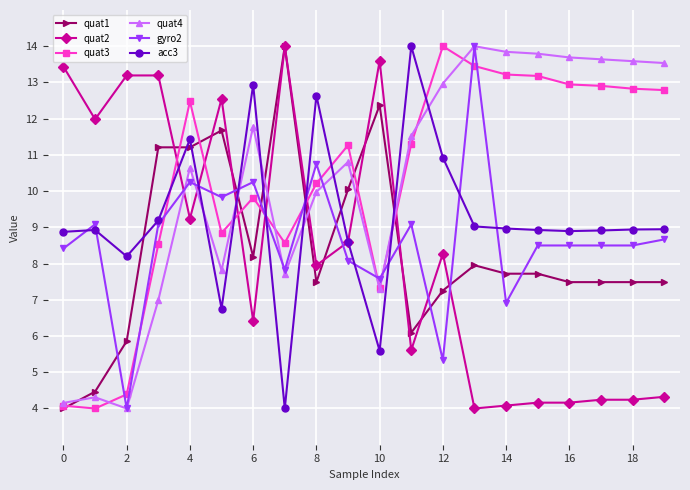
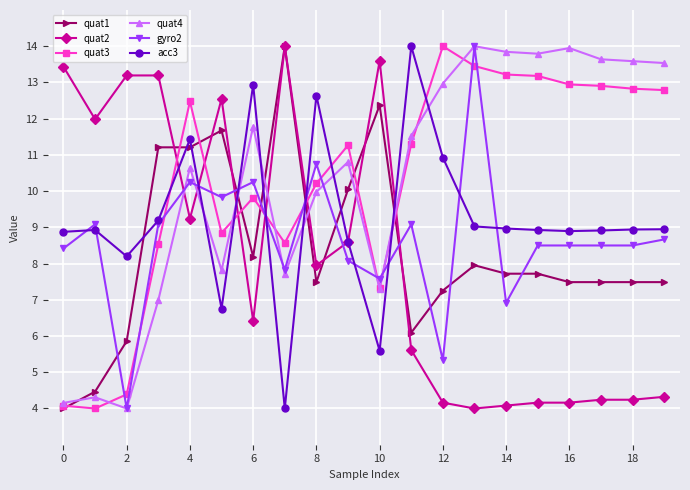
quat2, 12: 8.3 -> 4.2
quat4, 16: 13.7 -> 13.9
